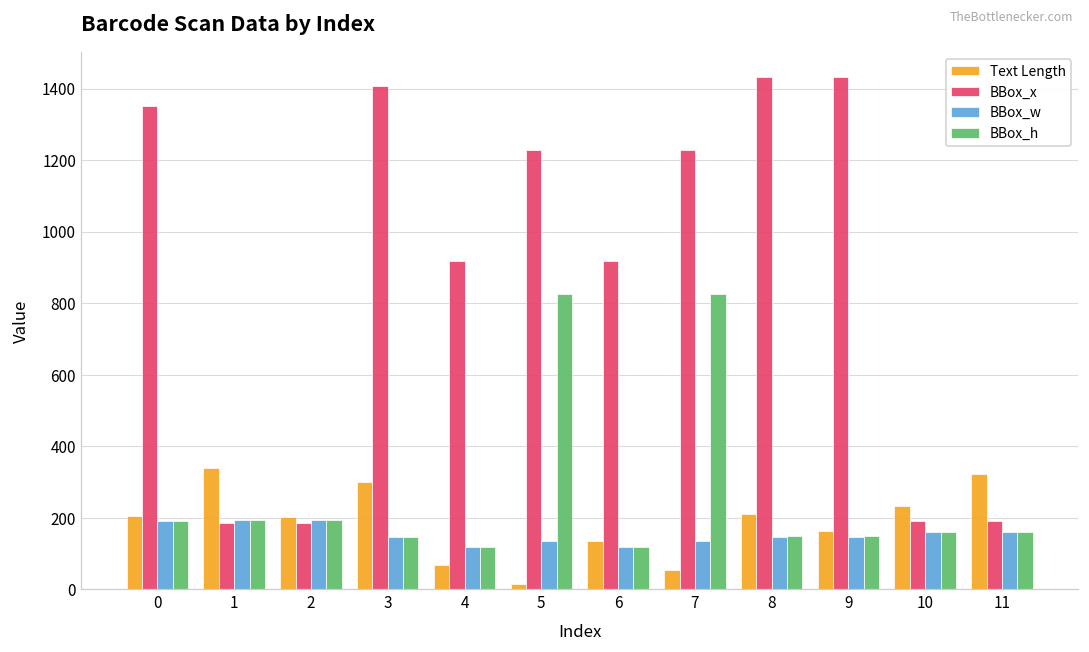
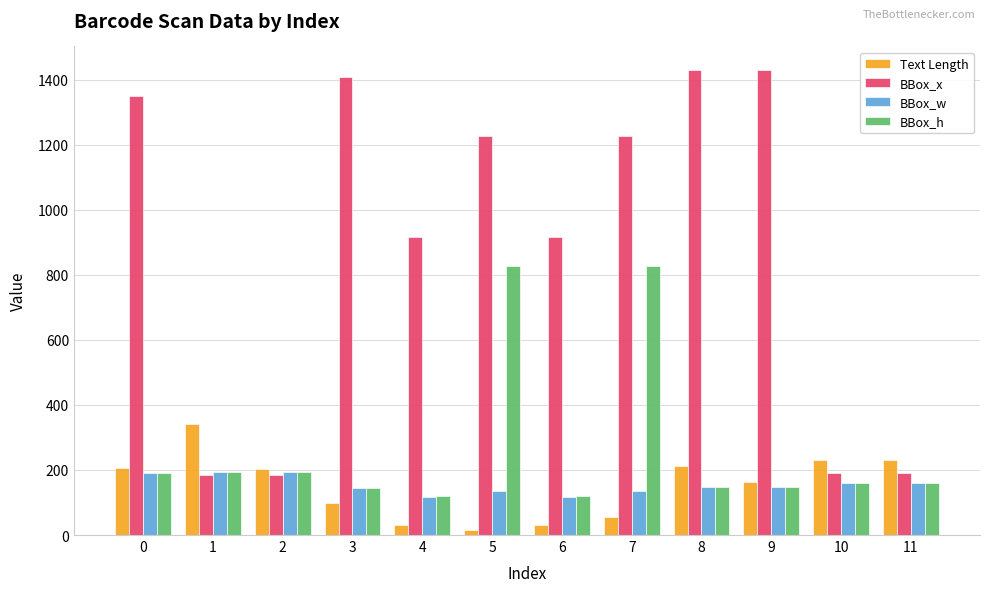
Text Length, 3: 300 -> 100
Text Length, 4: 70 -> 30
Text Length, 6: 140 -> 30
Text Length, 11: 320 -> 230
